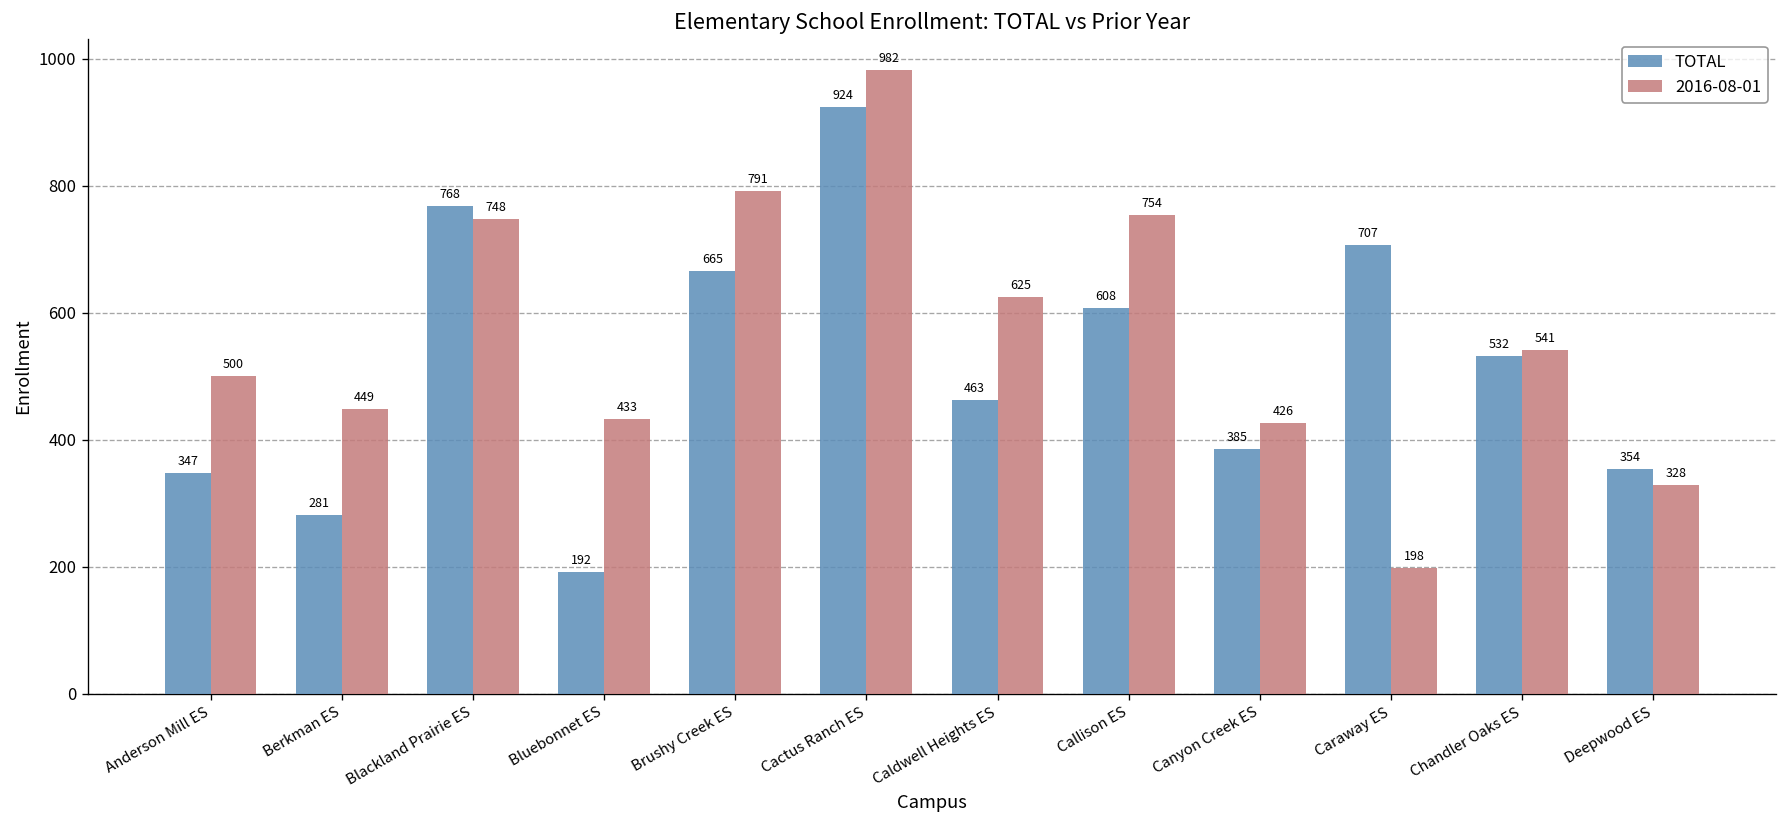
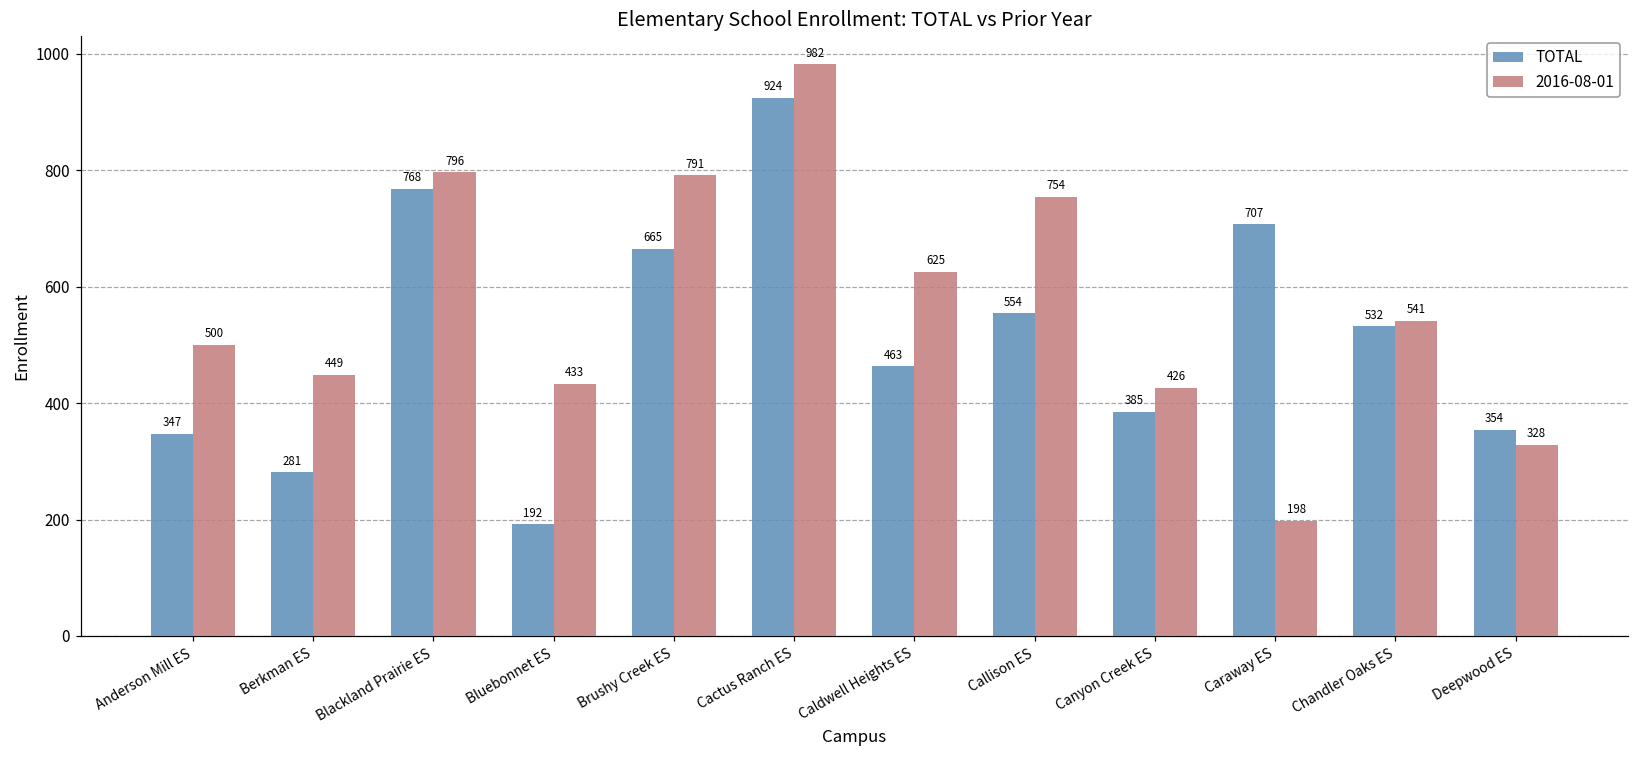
2016-08-01, Blackland Prairie ES: 748 -> 796
TOTAL, Callison ES: 608 -> 554
